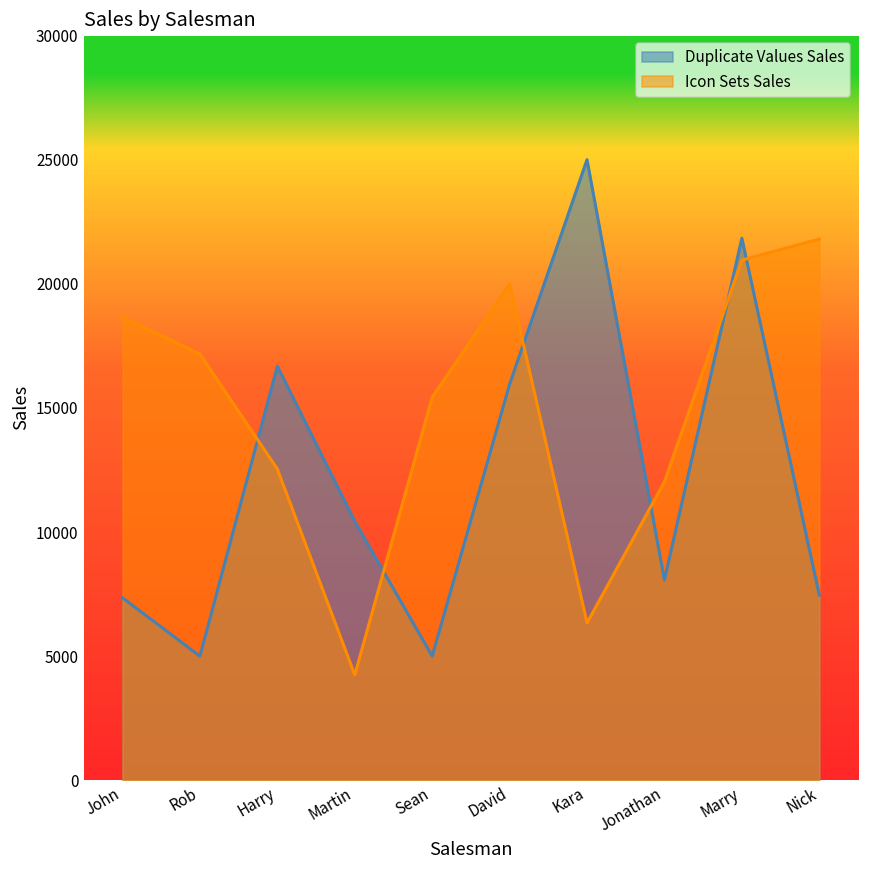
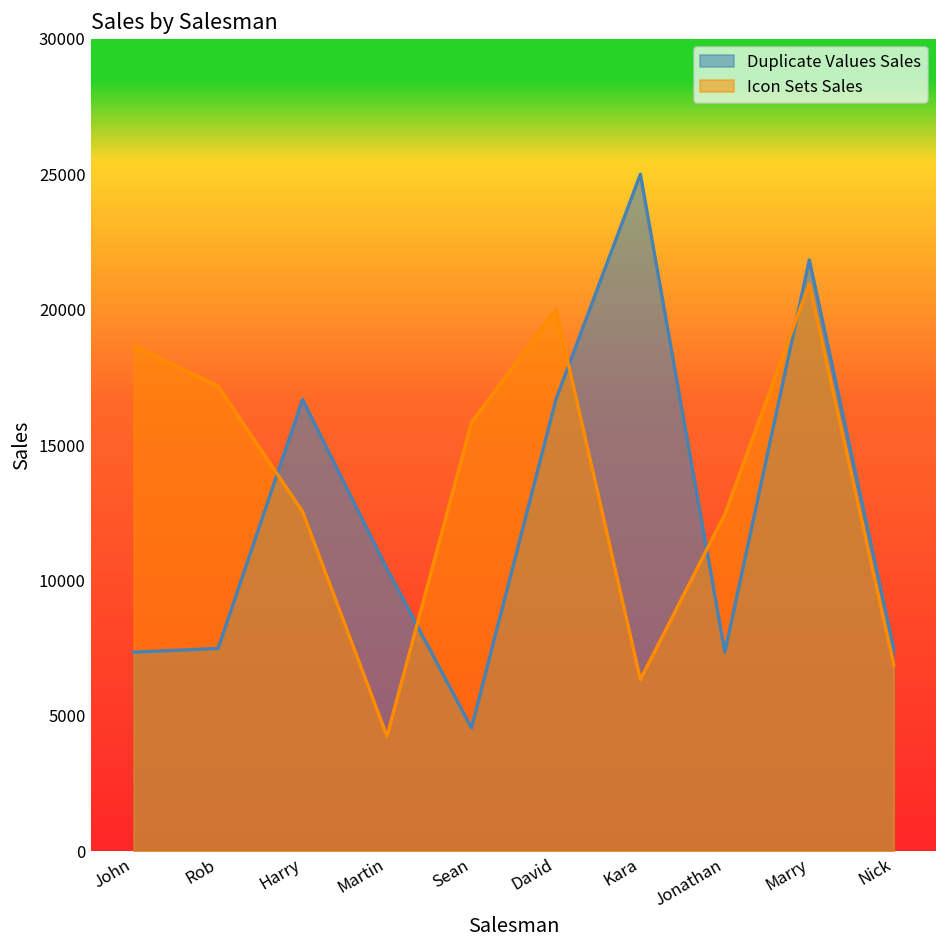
Duplicate Values Sales, Rob: 5000 -> 7500
Duplicate Values Sales, Sean: 5000 -> 4600
Icon Sets Sales, Sean: 15400 -> 15800
Duplicate Values Sales, David: 16000 -> 16700
Duplicate Values Sales, Jonathan: 8100 -> 7400
Icon Sets Sales, Jonathan: 12000 -> 12400
Icon Sets Sales, Nick: 21800 -> 6900
